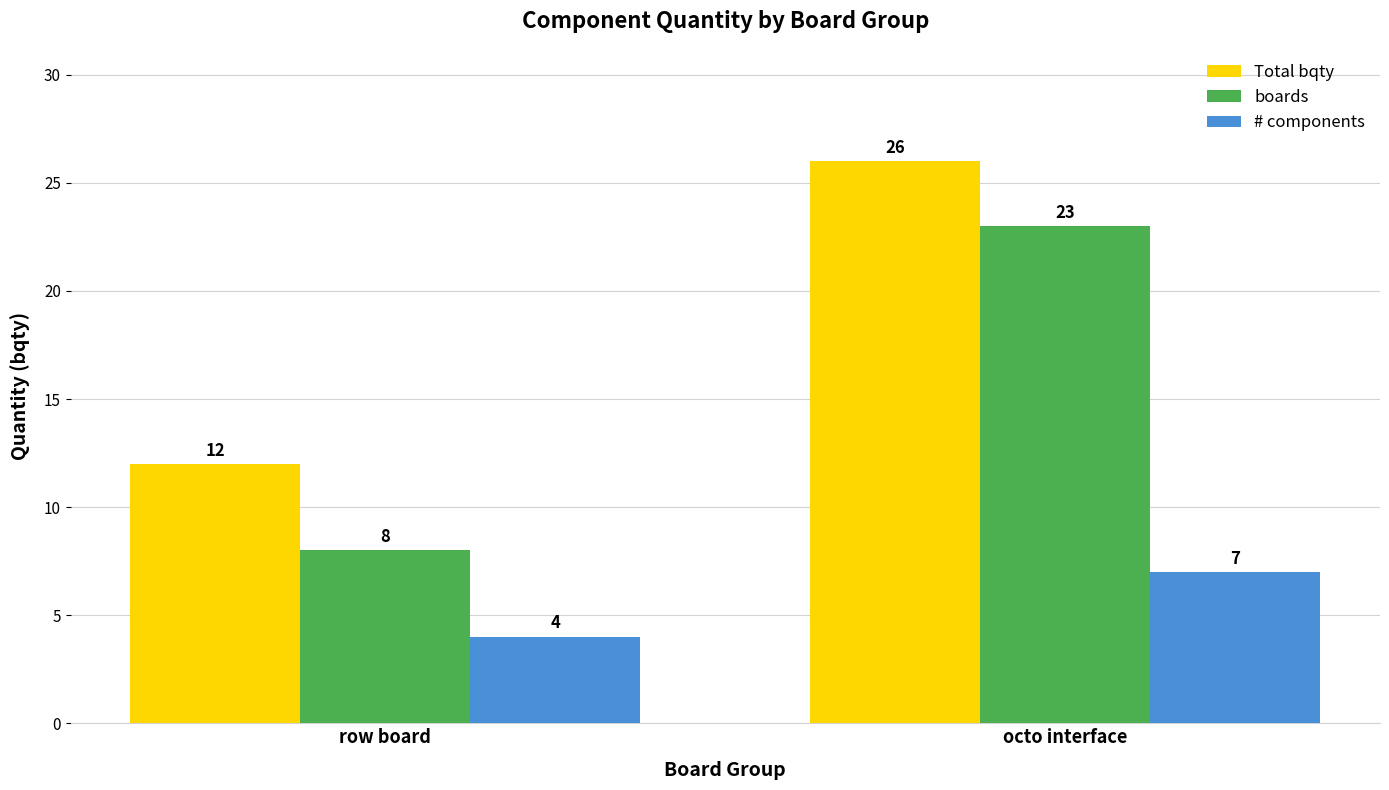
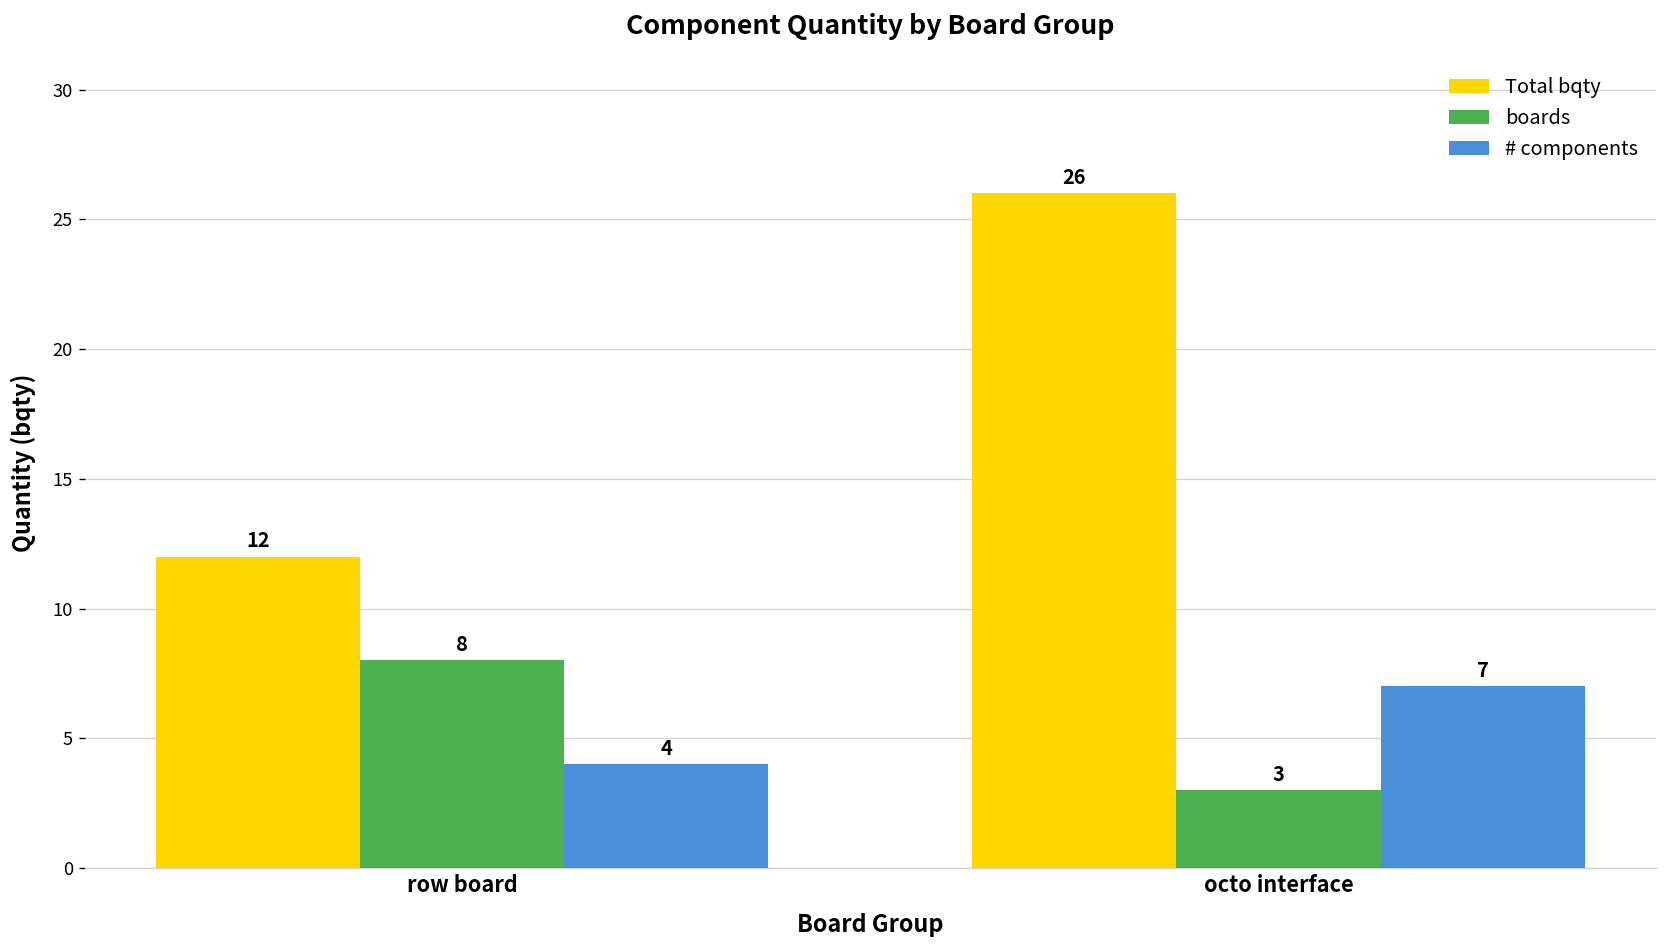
boards, octo interface: 23 -> 3
